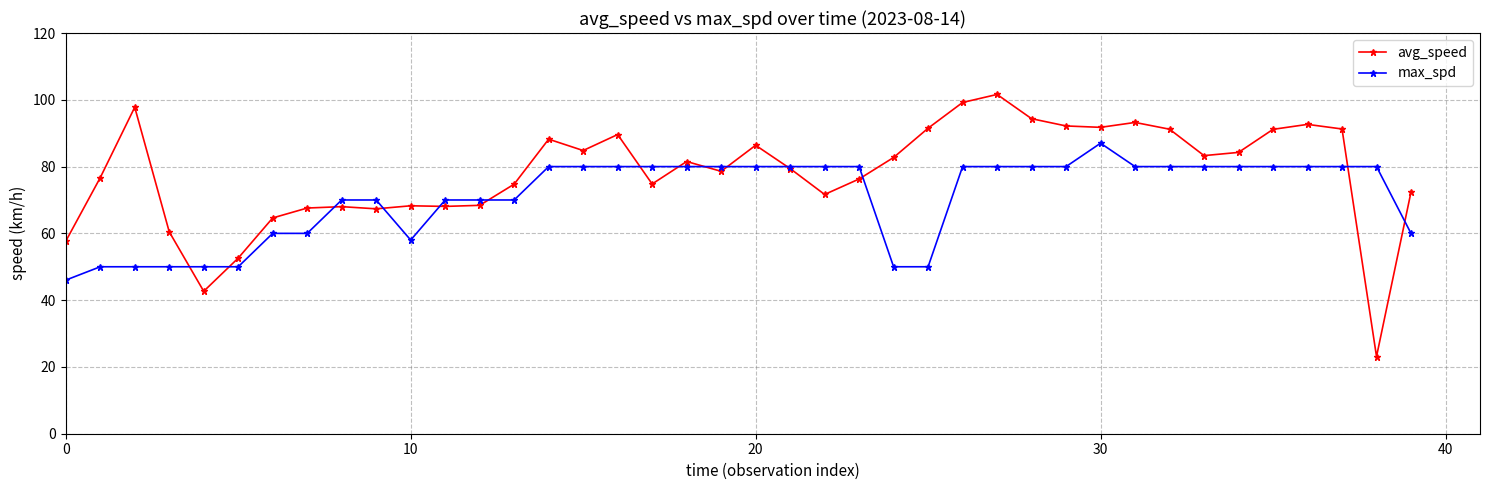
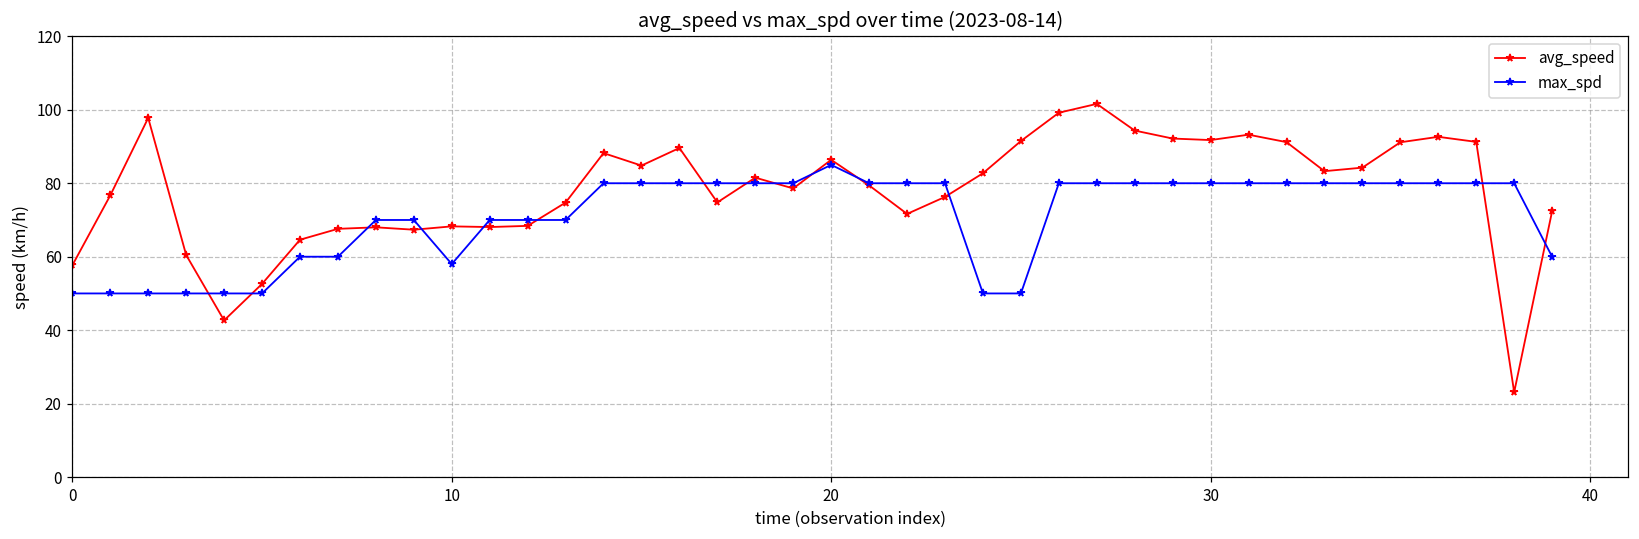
max_spd, 0: 46 -> 50
max_spd, 20: 80 -> 85
max_spd, 30: 87 -> 80
